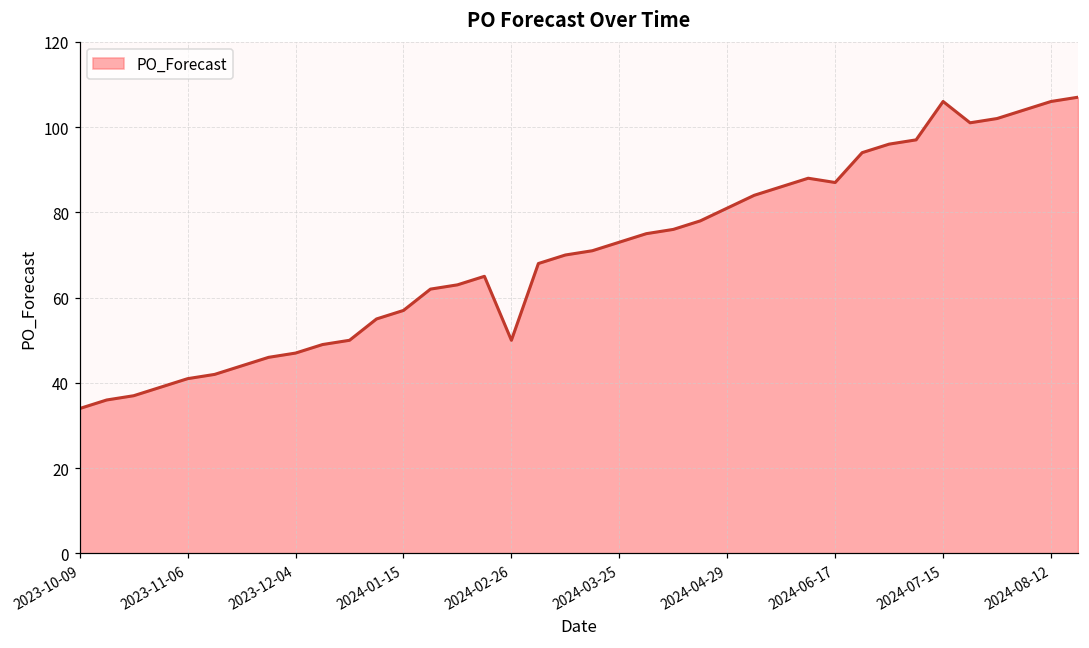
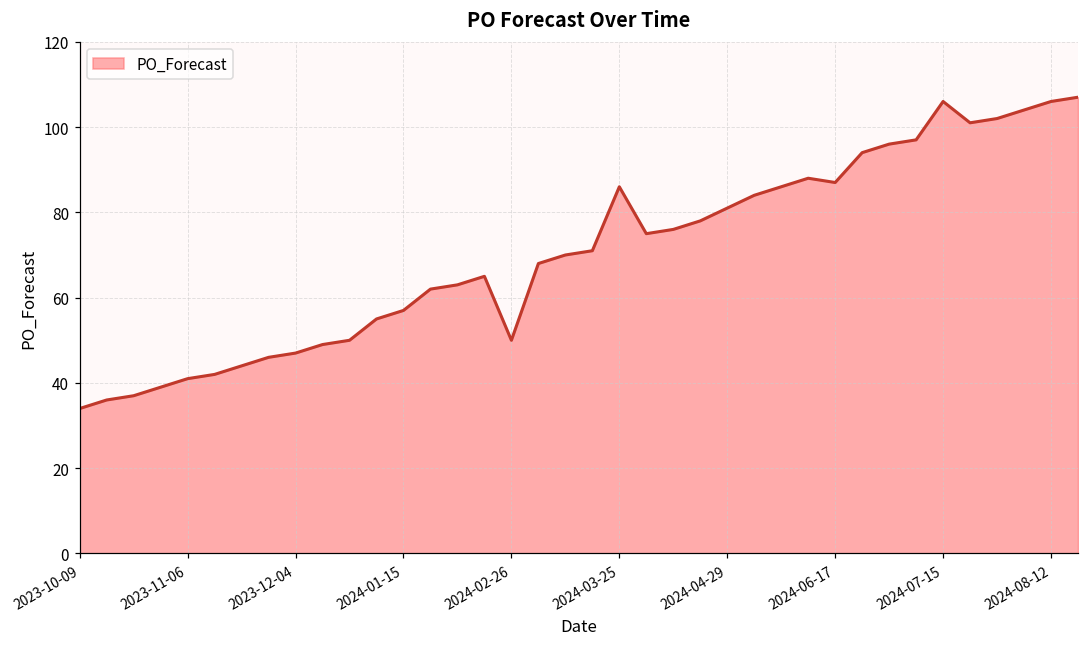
2024-03-25: 73 -> 86
